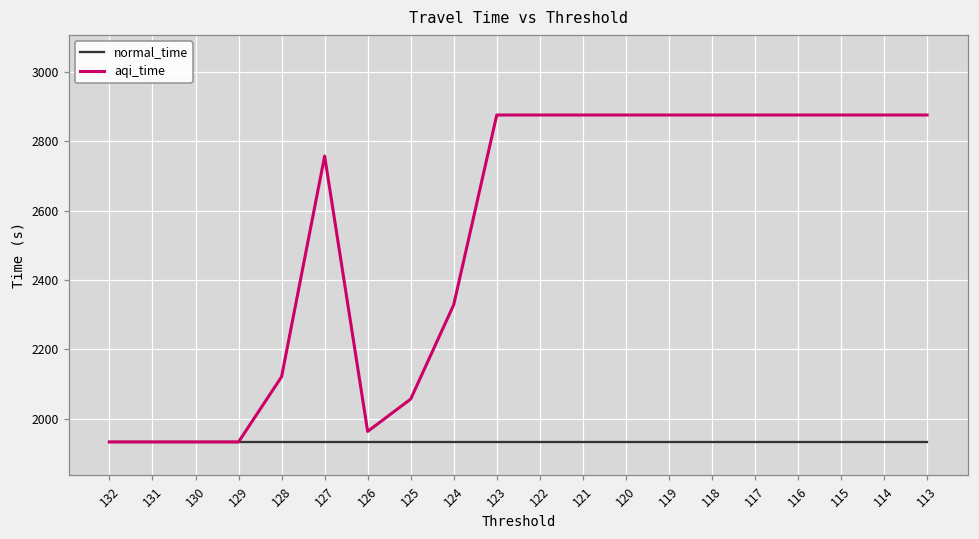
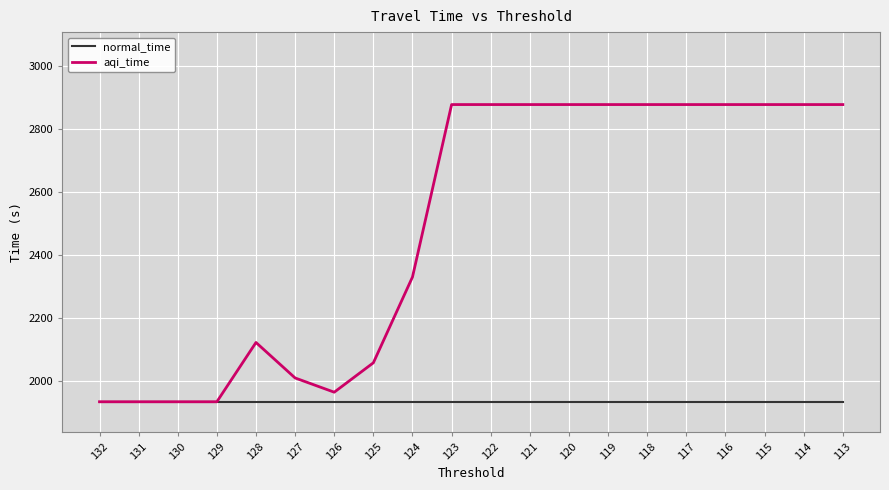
aqi_time, 127: 2760 -> 2010
